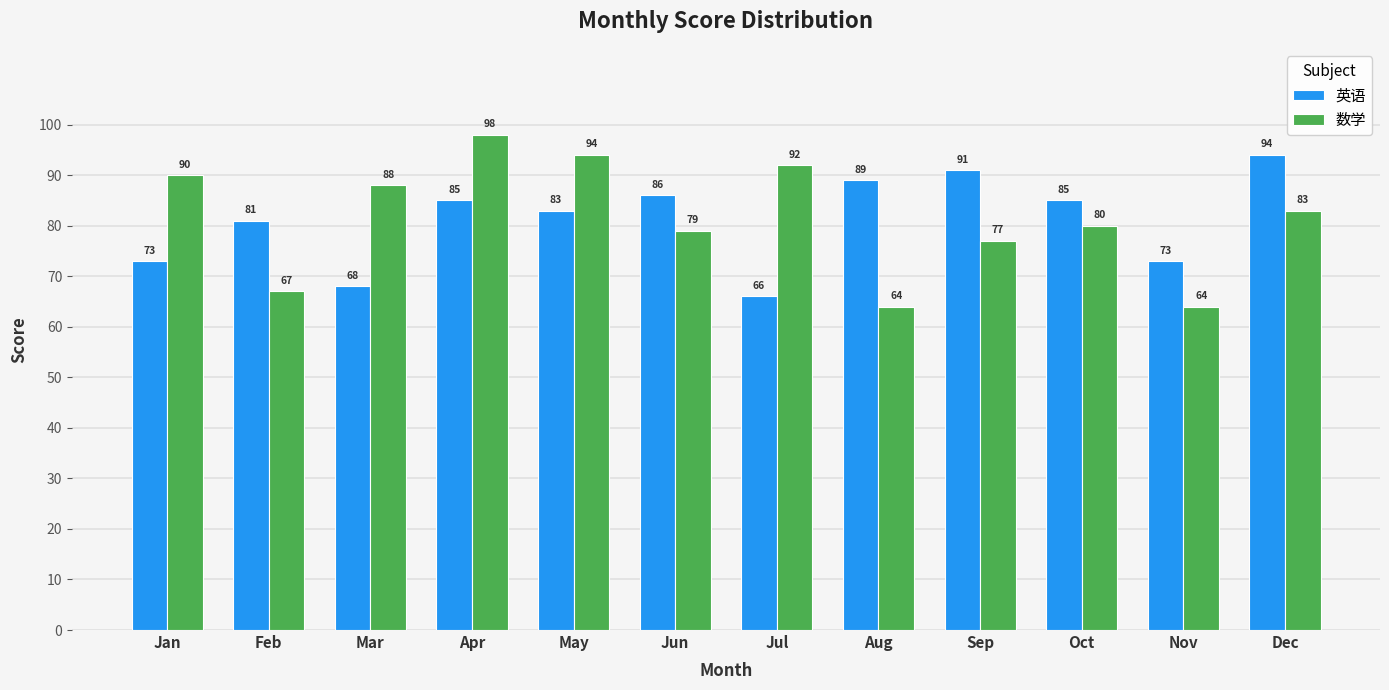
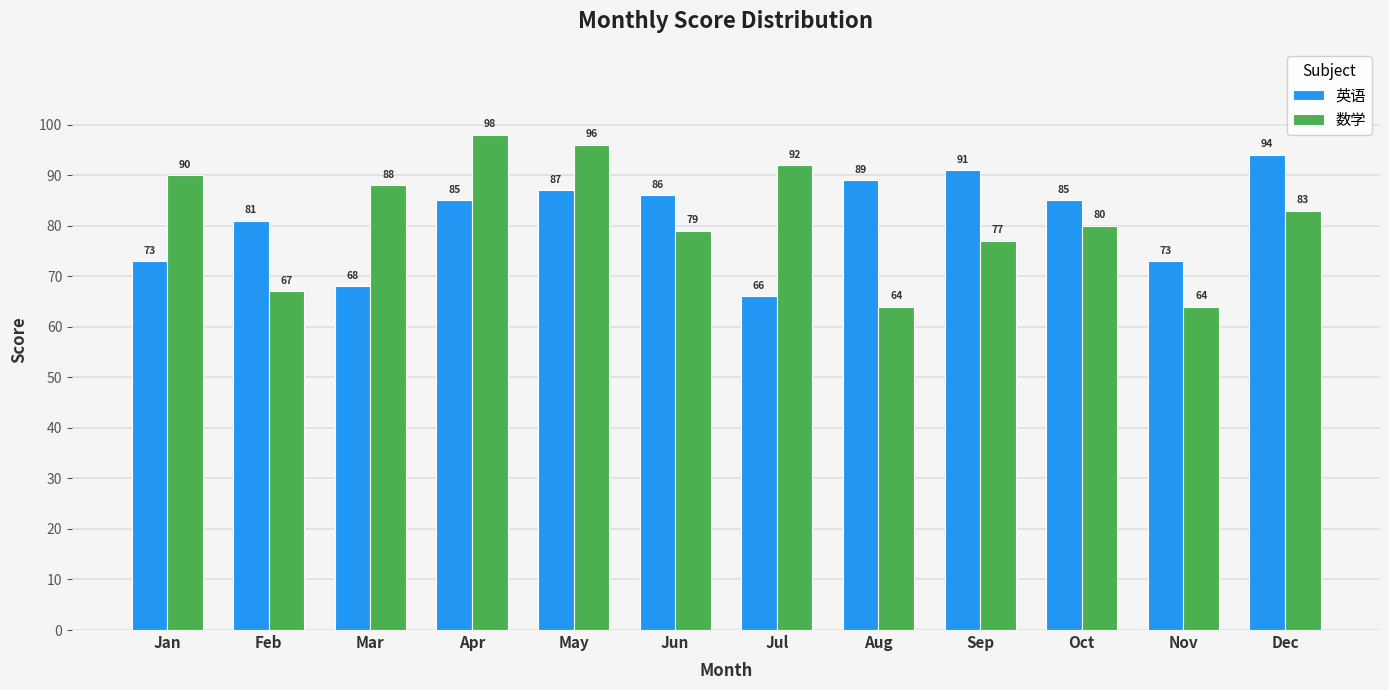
英语, May: 83 -> 87
数学, May: 94 -> 96
